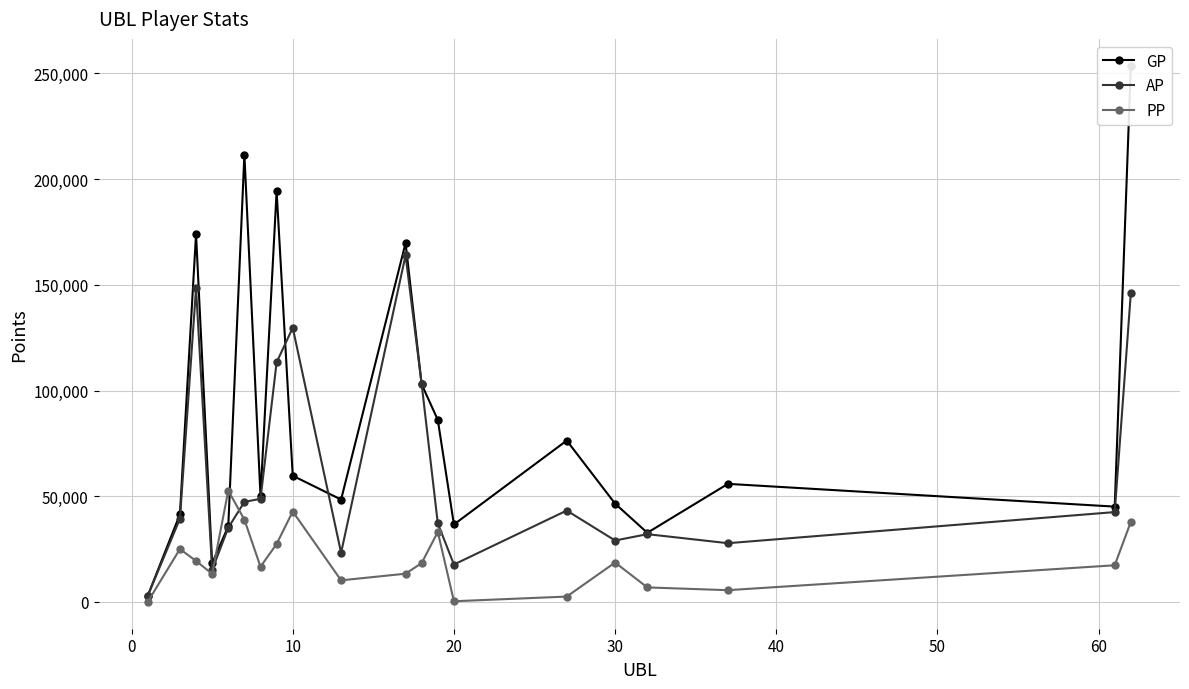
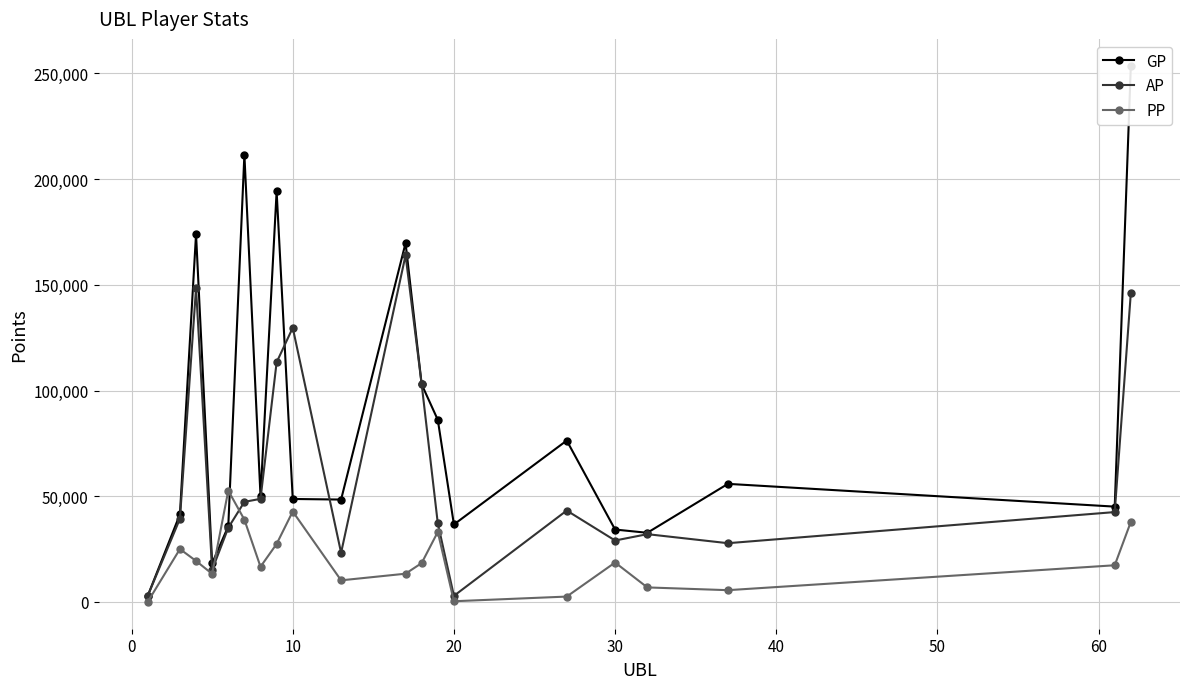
GP, 10: 60,000 -> 49,000
AP, 20: 18,000 -> 3,000
GP, 30: 47,000 -> 34,000
